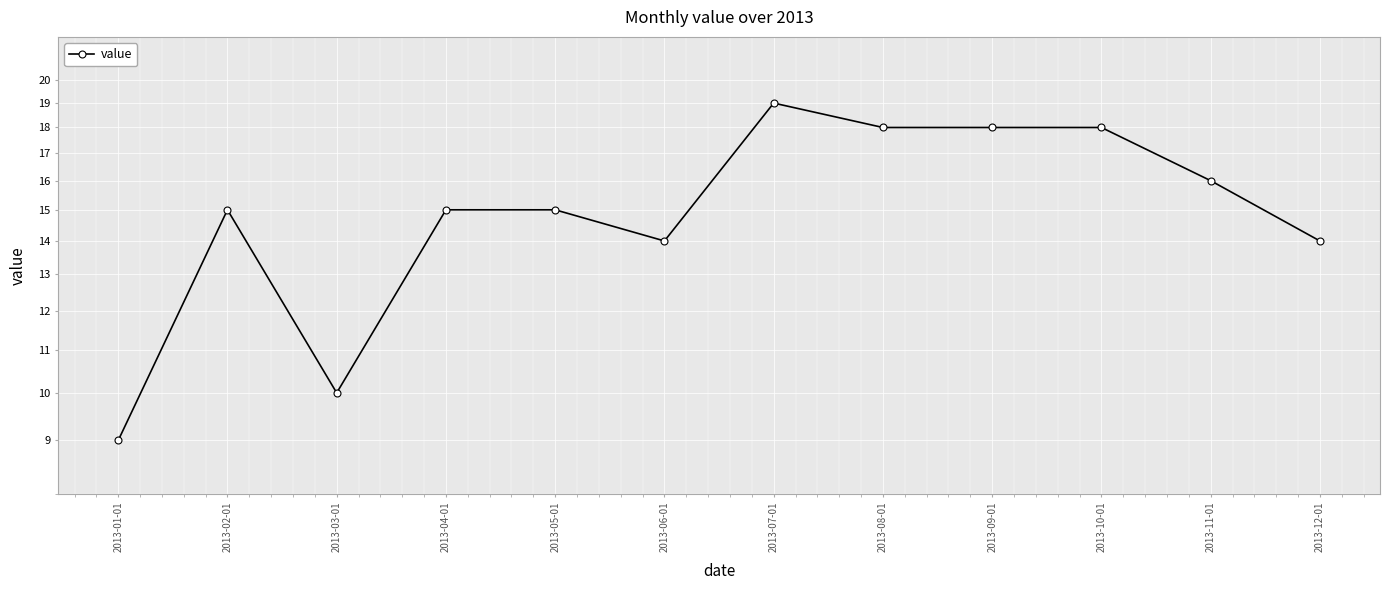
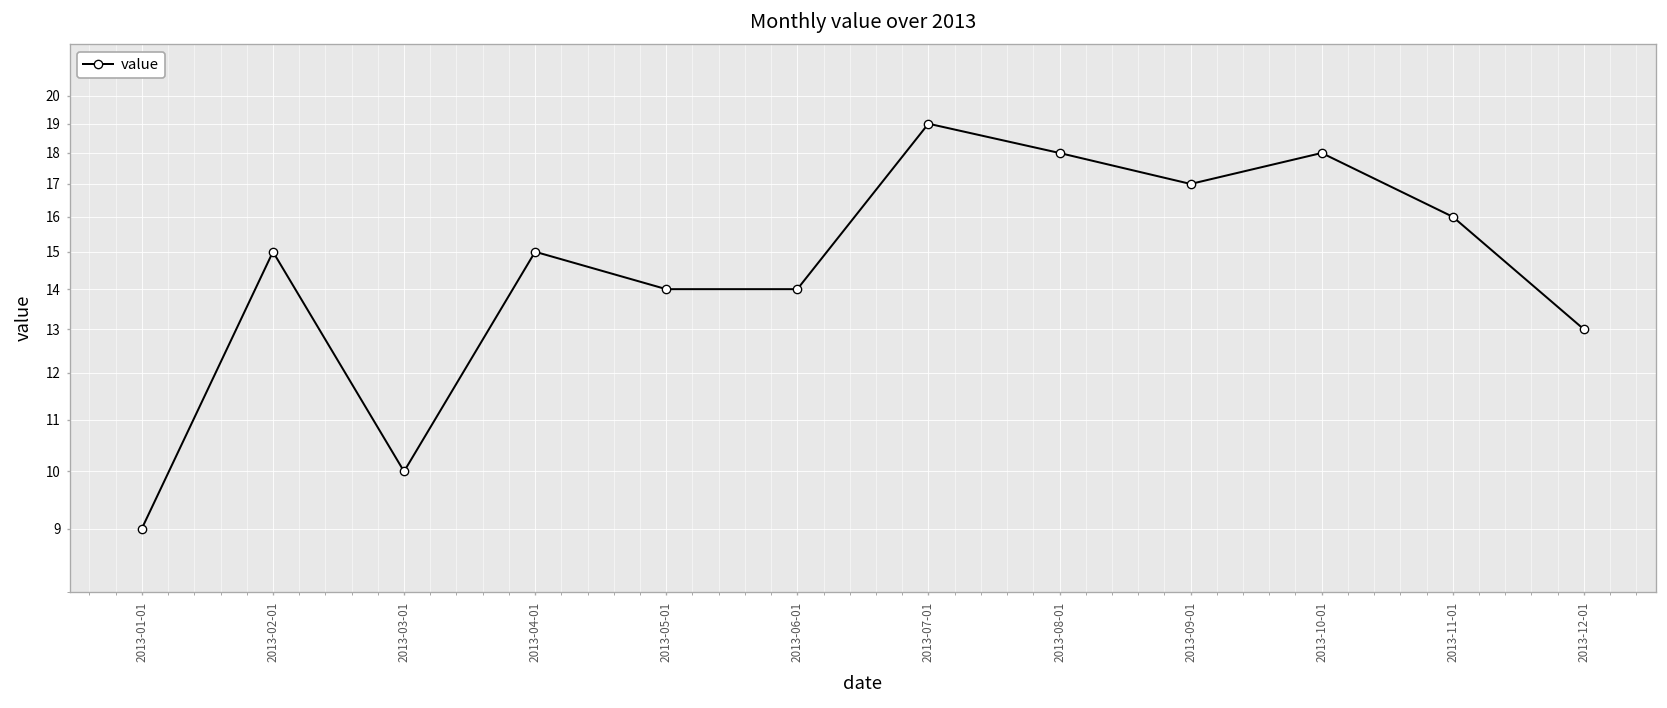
2013-05-01: 15 -> 14
2013-09-01: 18 -> 17
2013-12-01: 14 -> 13
